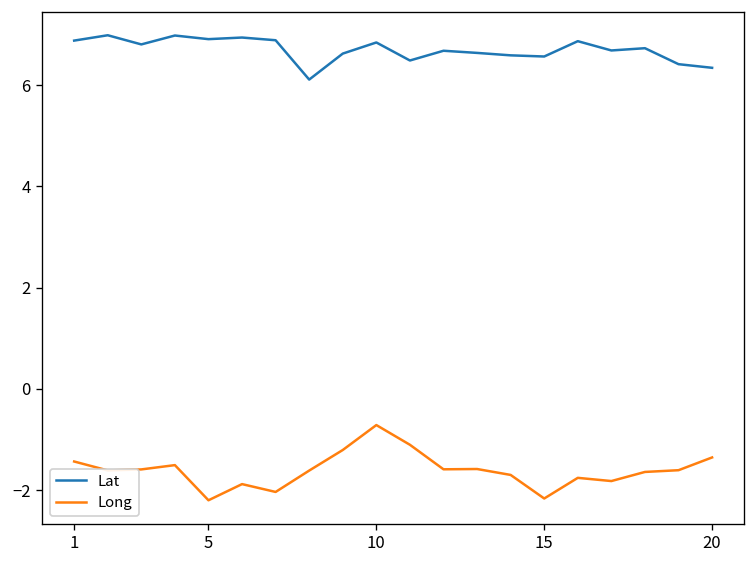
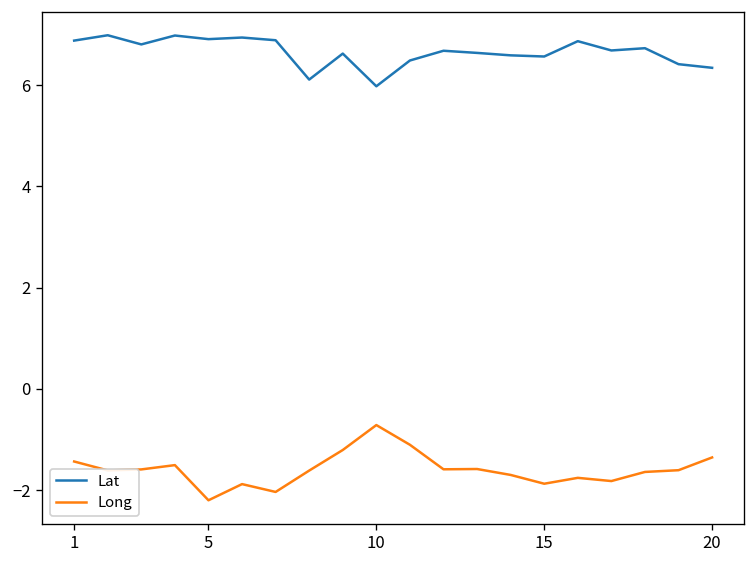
Lat, 10: 6.8 -> 6.0
Long, 15: -2.2 -> -1.9
